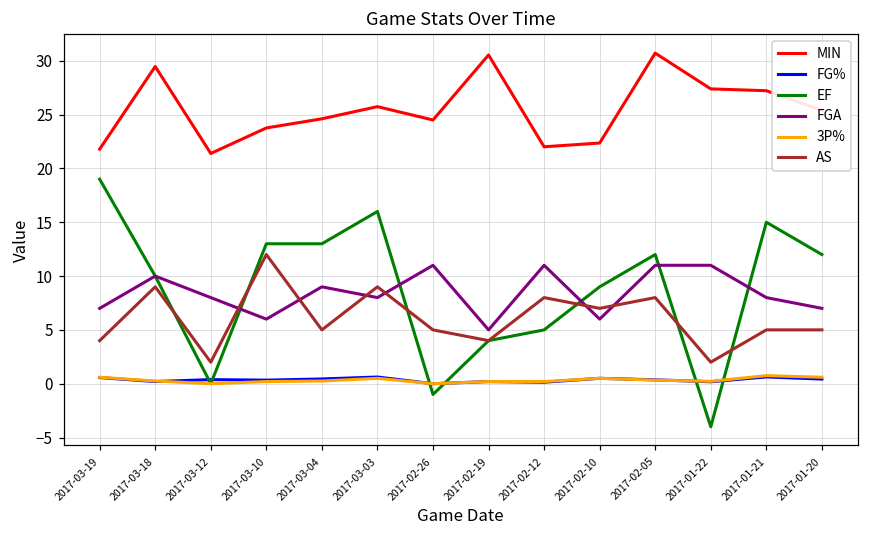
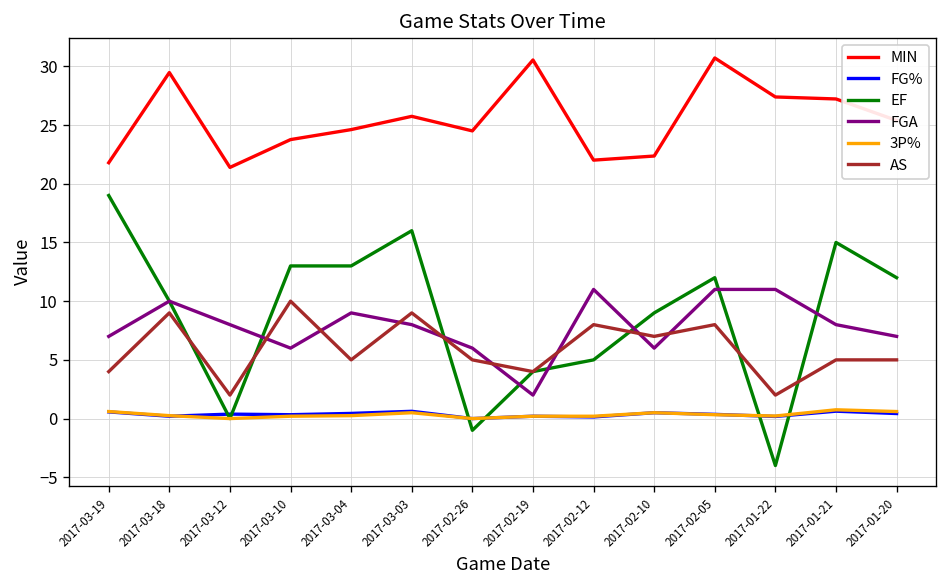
AS, 2017-03-10: 12 -> 10
FGA, 2017-02-26: 11 -> 6
FGA, 2017-02-19: 5 -> 2
